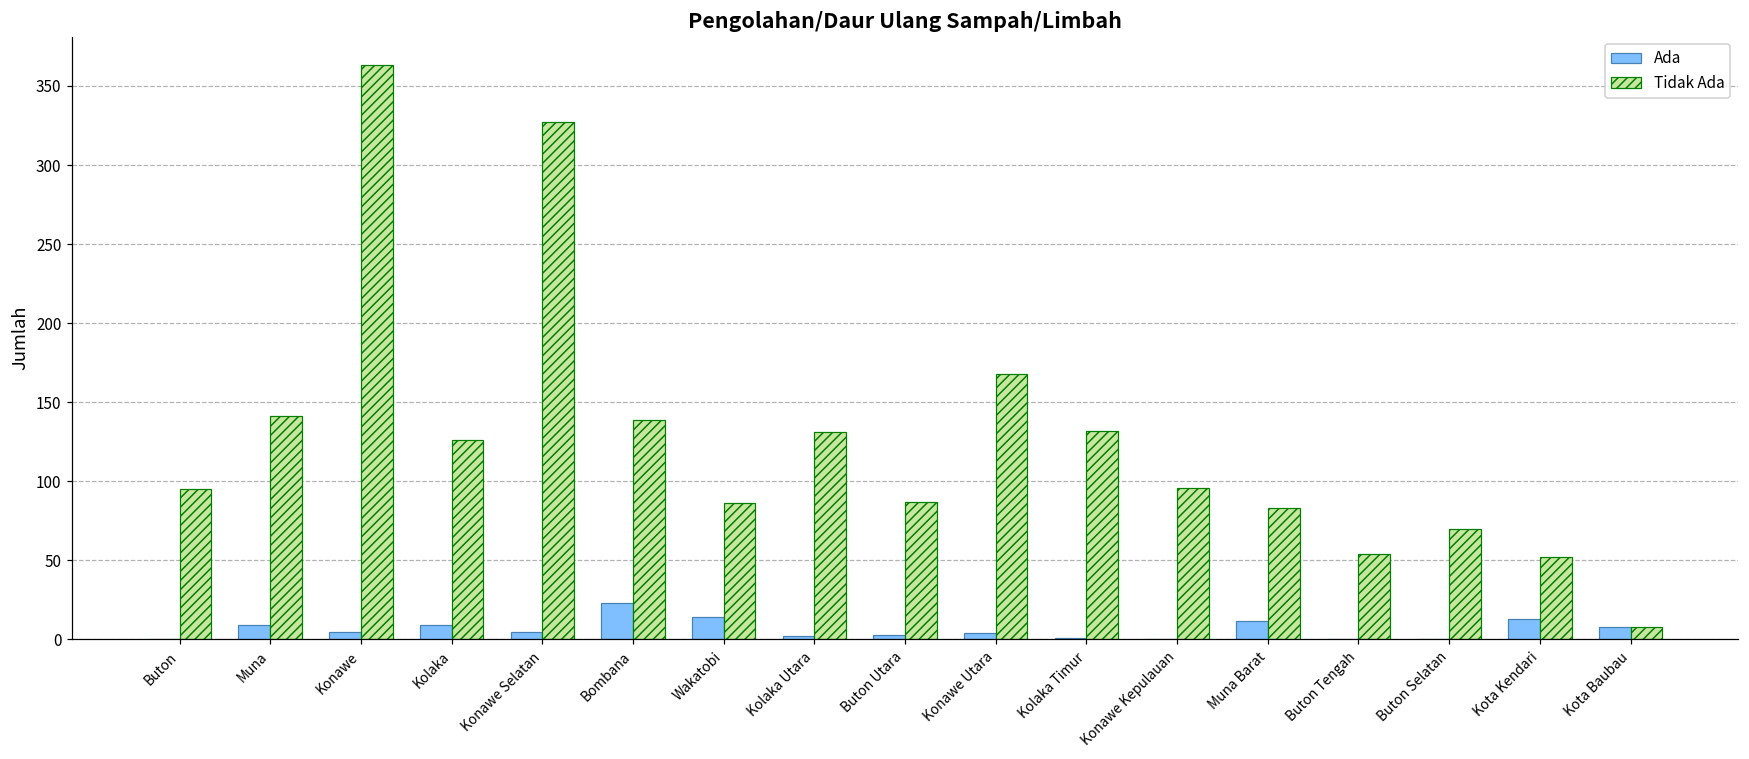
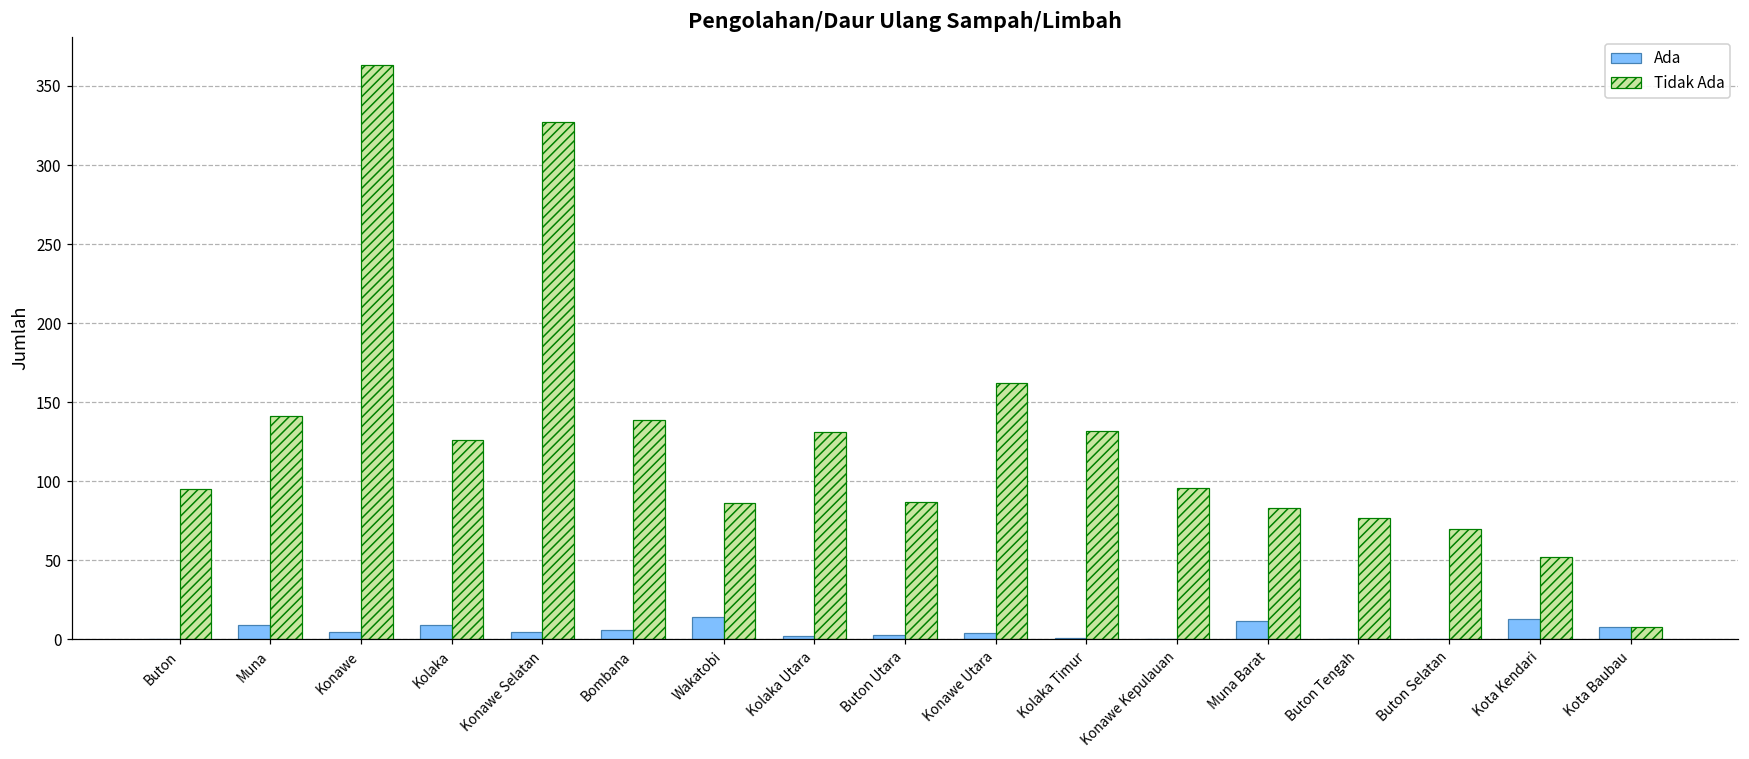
Ada, Bombana: 23 -> 6
Tidak Ada, Konawe Utara: 168 -> 162
Tidak Ada, Buton Tengah: 54 -> 77
